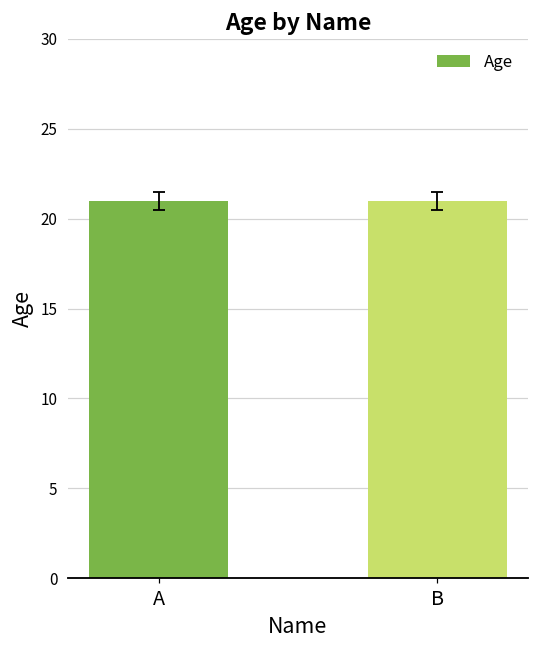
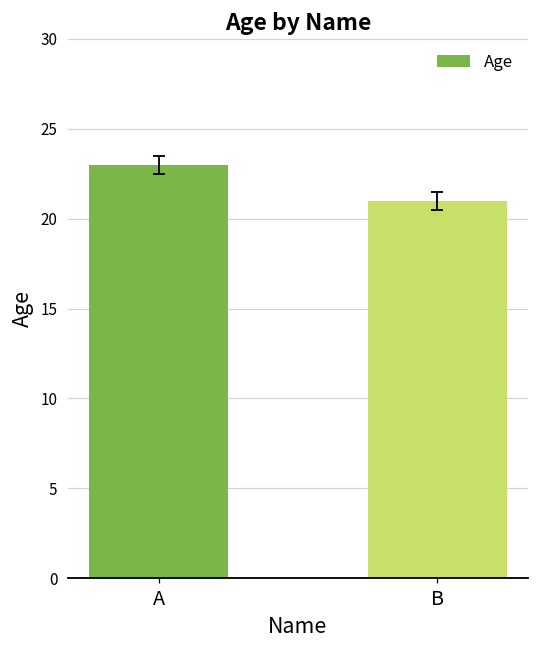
Age, A: 21 -> 23
